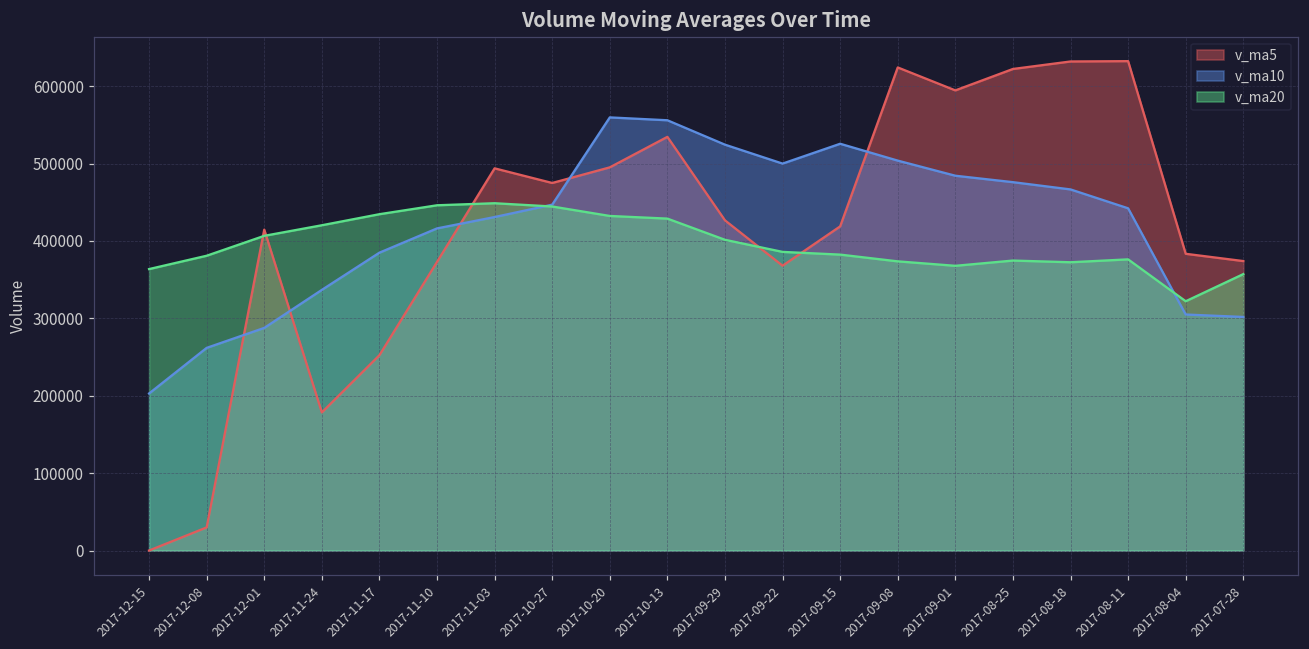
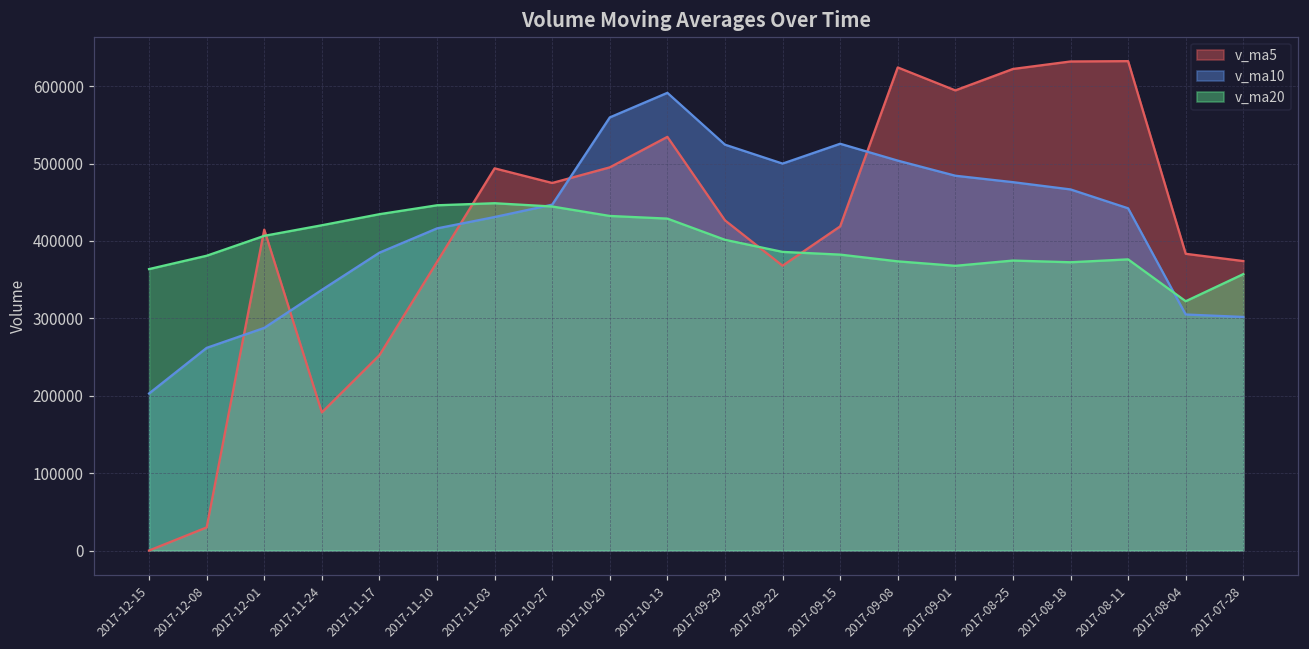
v_ma10, 2017-10-13: 560000 -> 590000
